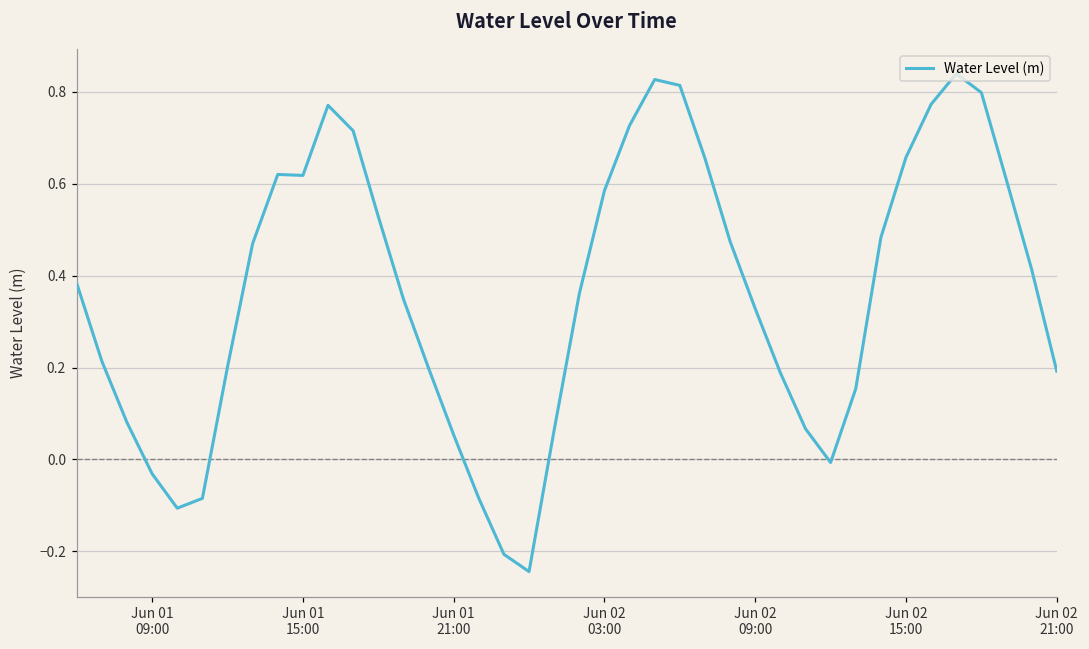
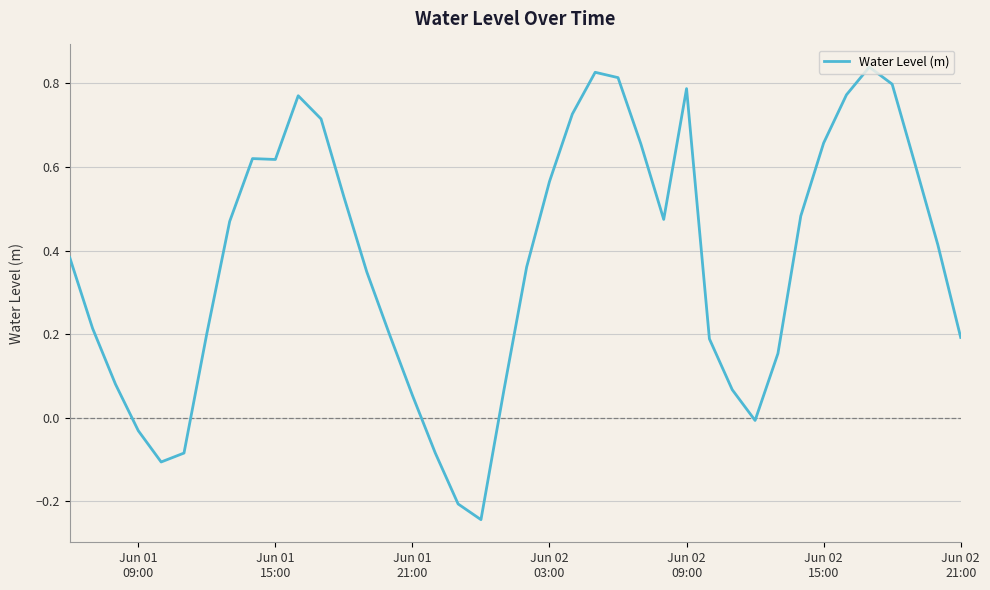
Jun 02 03:00: 0.58 -> 0.57
Jun 02 09:00: 0.33 -> 0.79
